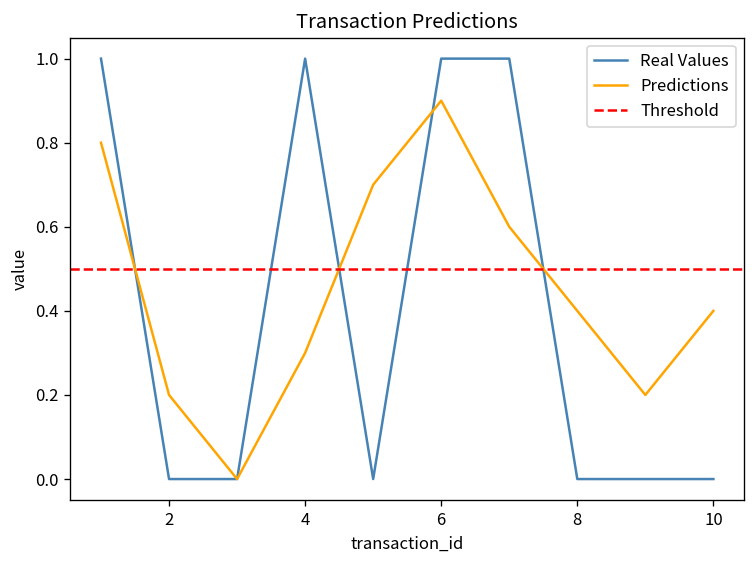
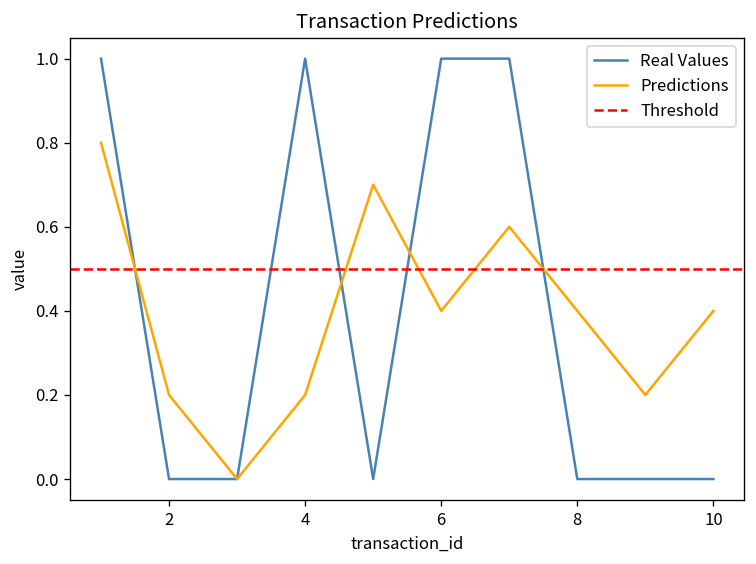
Predictions, 4: 0.3 -> 0.2
Predictions, 6: 0.9 -> 0.4
